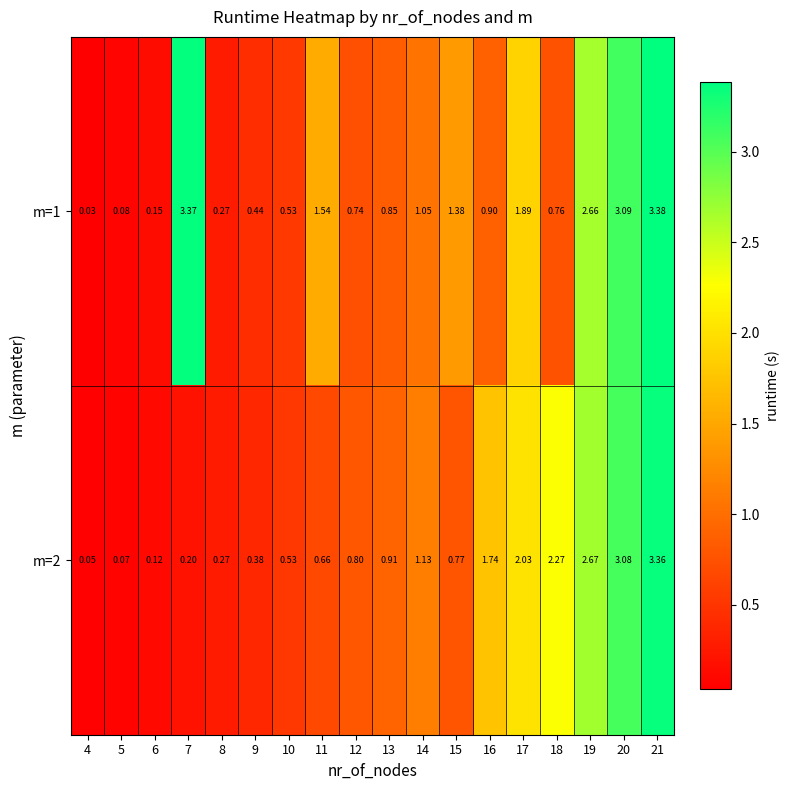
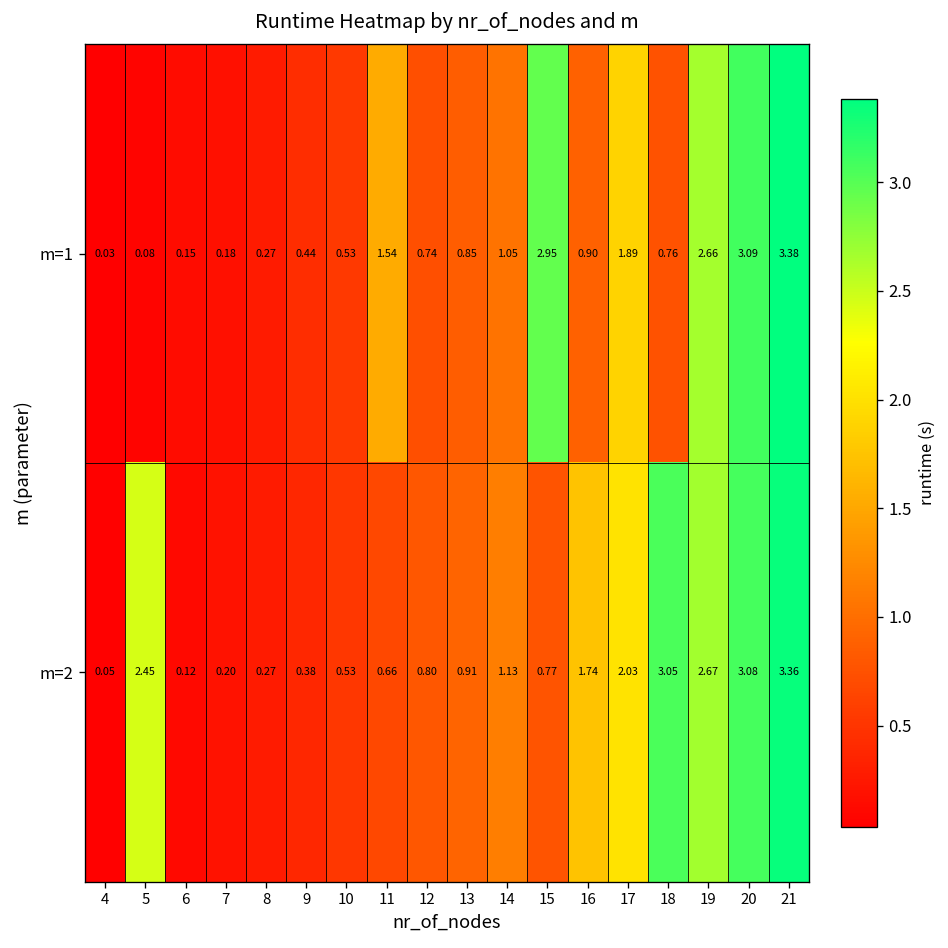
m=1, 7: 3.37 -> 0.18
m=1, 15: 1.38 -> 2.95
m=2, 5: 0.07 -> 2.45
m=2, 18: 2.27 -> 3.05
